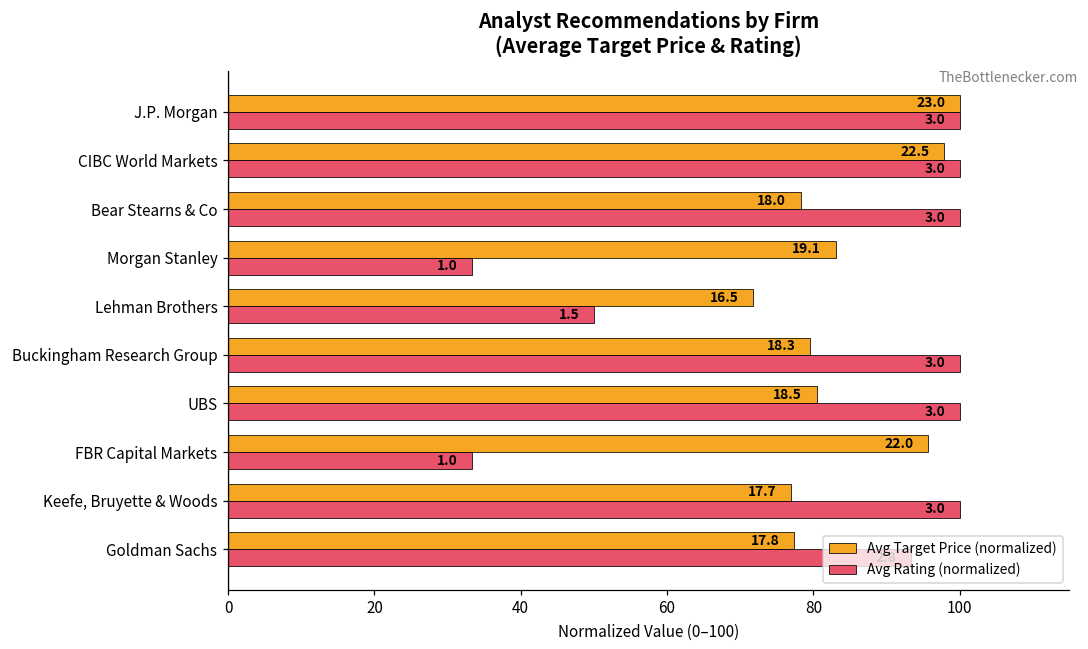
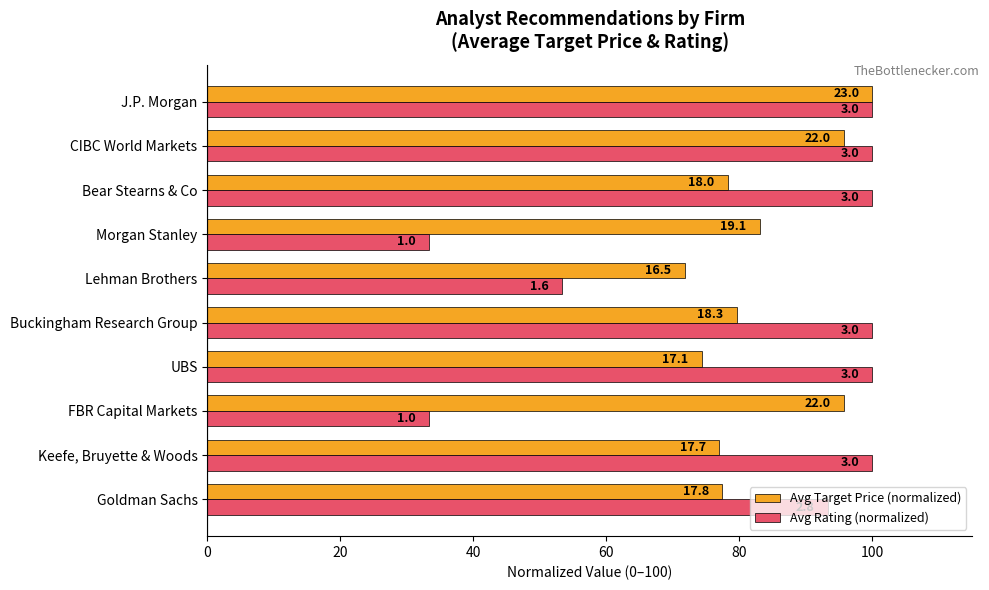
Avg Target Price (normalized), CIBC World Markets: 22.5 -> 22.0
Avg Rating (normalized), Lehman Brothers: 1.5 -> 1.6
Avg Target Price (normalized), UBS: 18.5 -> 17.1
